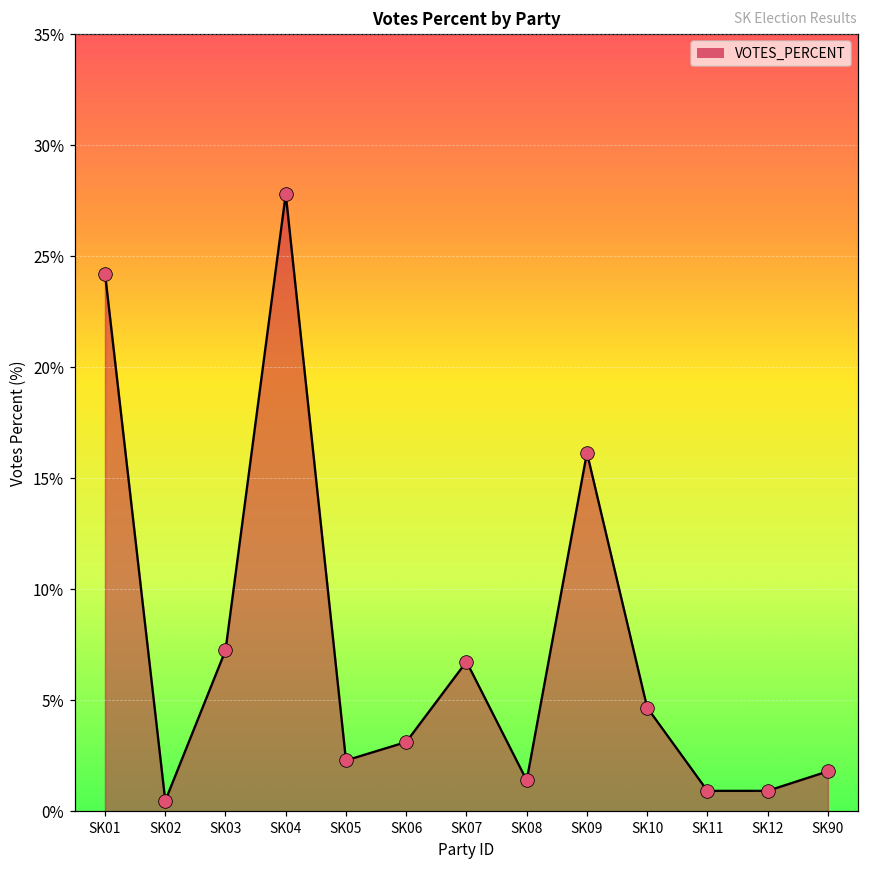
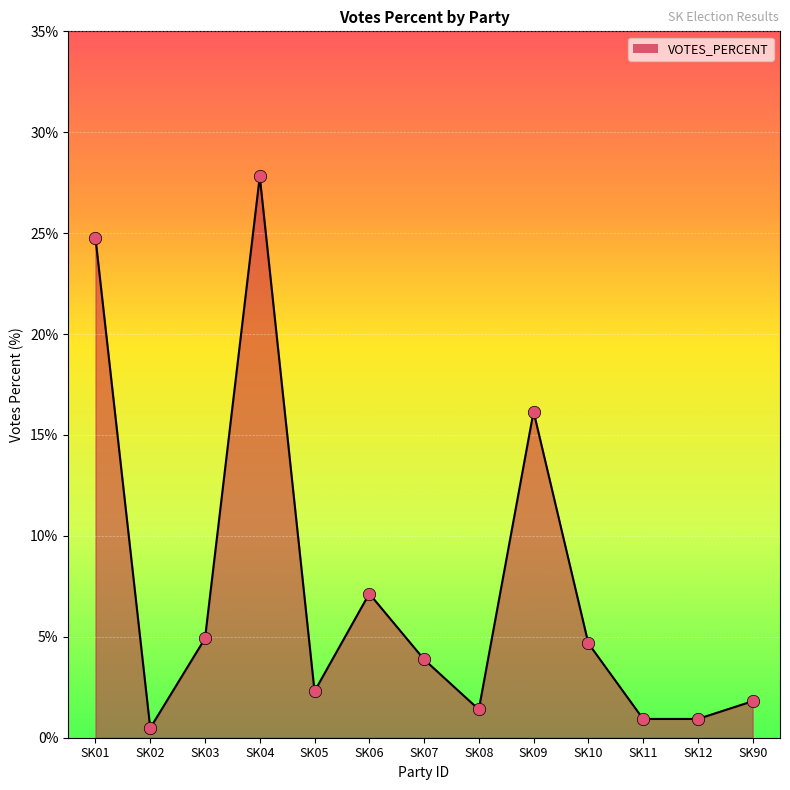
SK01: 24.2% -> 24.8%
SK03: 7.3% -> 4.9%
SK06: 3.1% -> 7.1%
SK07: 6.8% -> 3.9%
